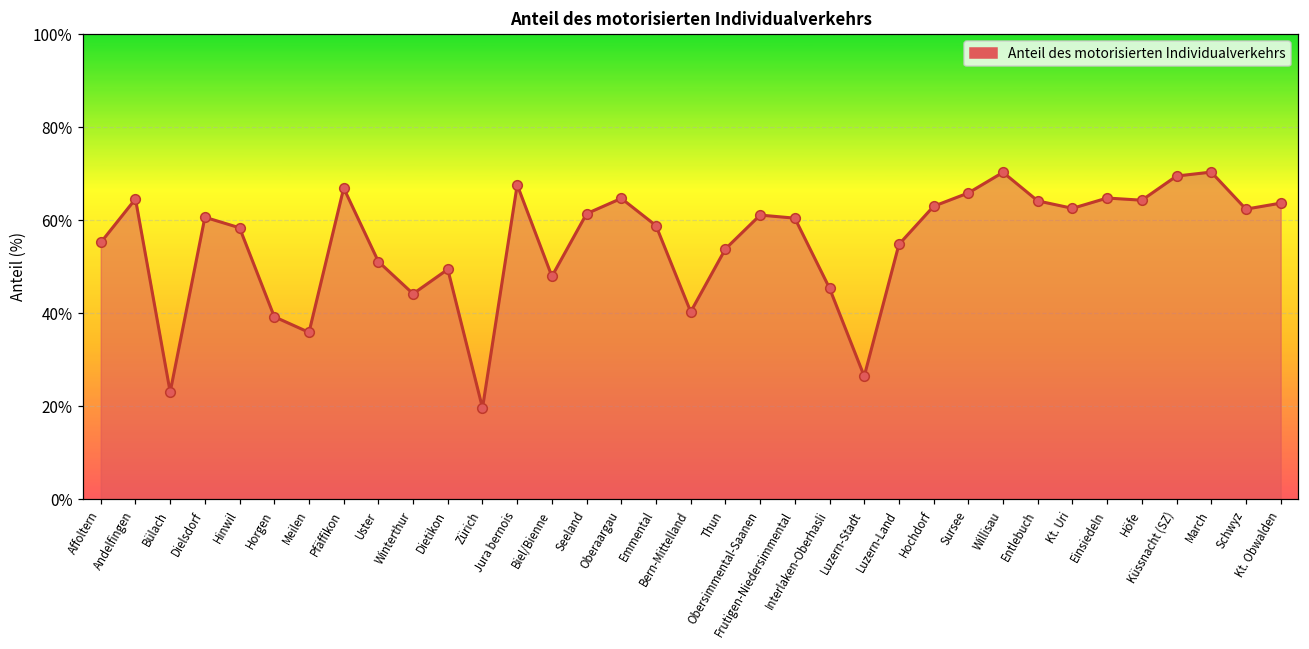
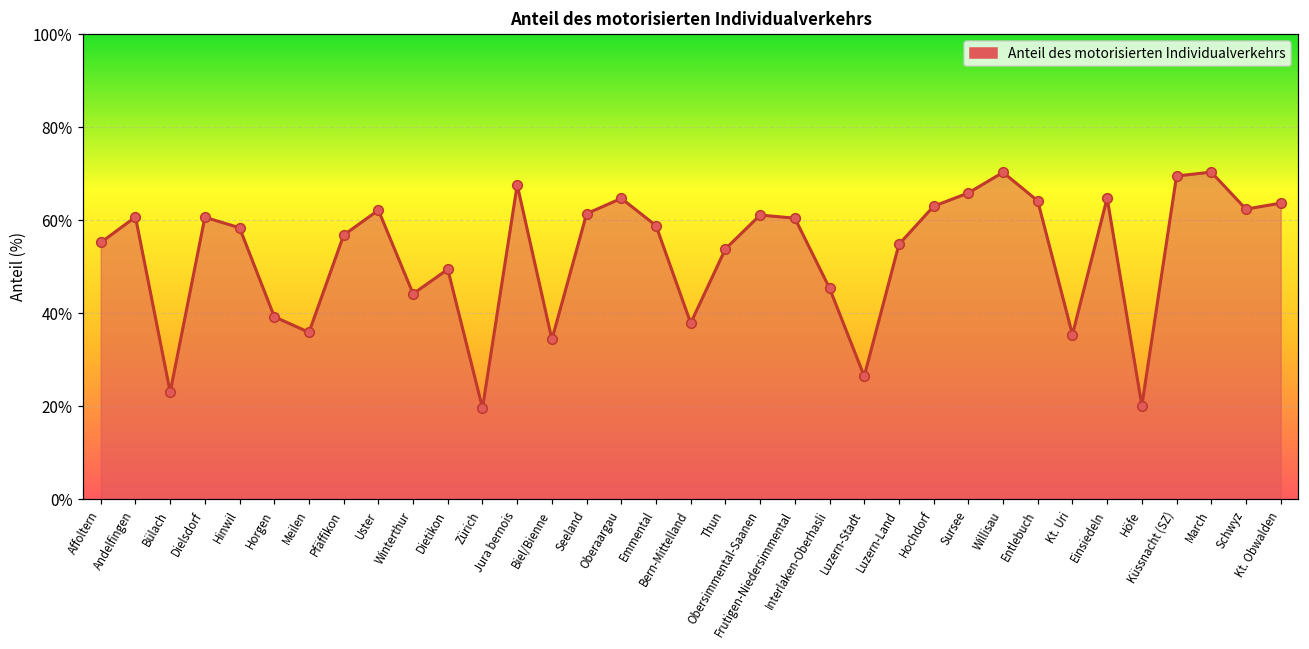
Andelfingen: 65% -> 61%
Pfäffikon: 67% -> 57%
Uster: 51% -> 62%
Biel/Bienne: 48% -> 34%
Bern-Mittelland: 40% -> 38%
Kt. Uri: 63% -> 35%
Höfe: 64% -> 20%
